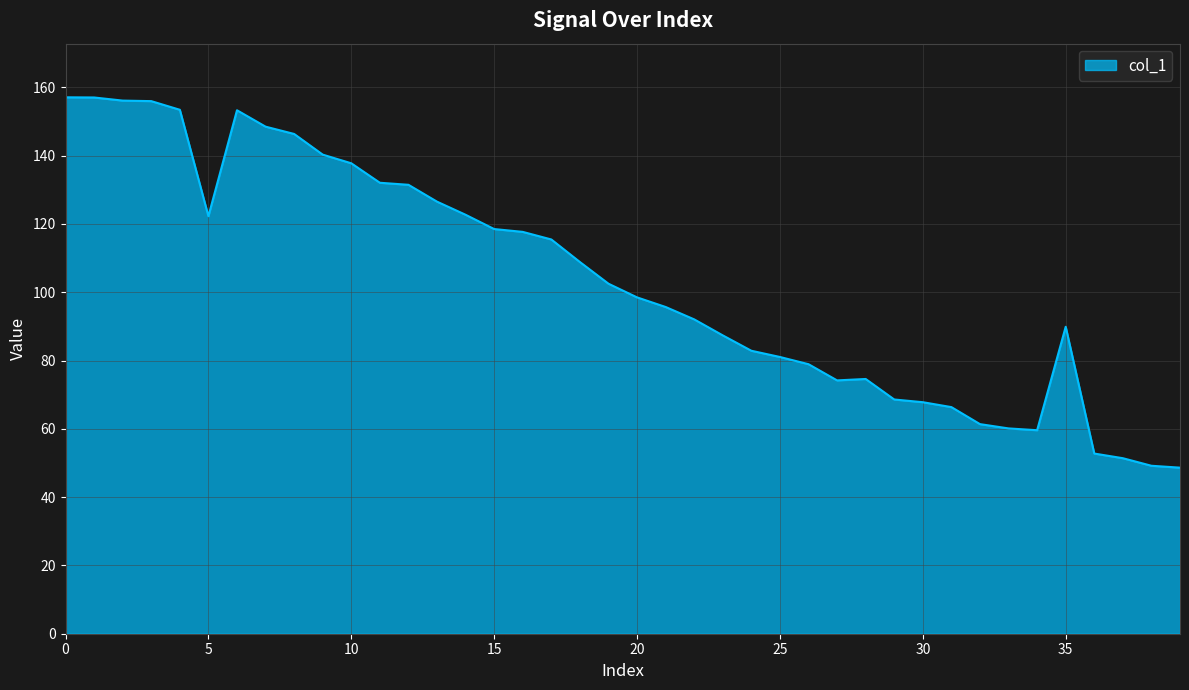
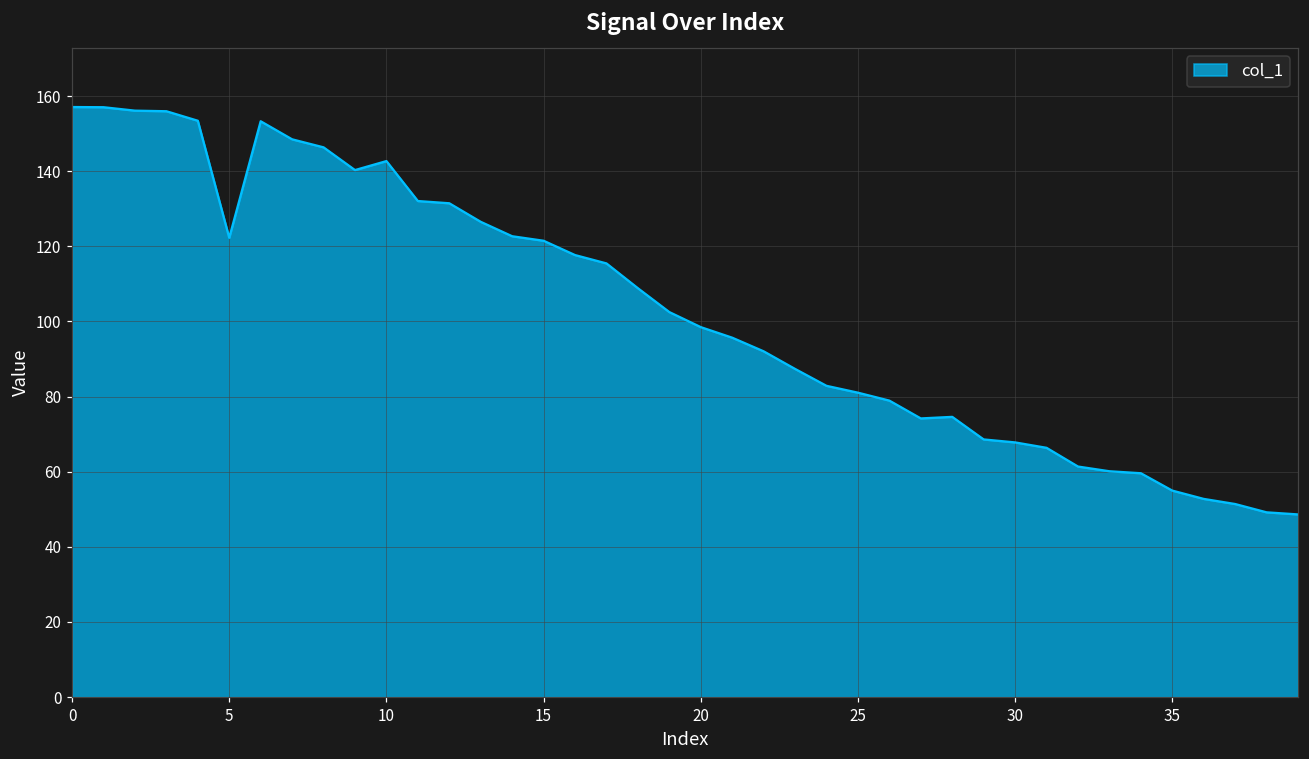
10: 138 -> 143
15: 118 -> 121
35: 90 -> 55
